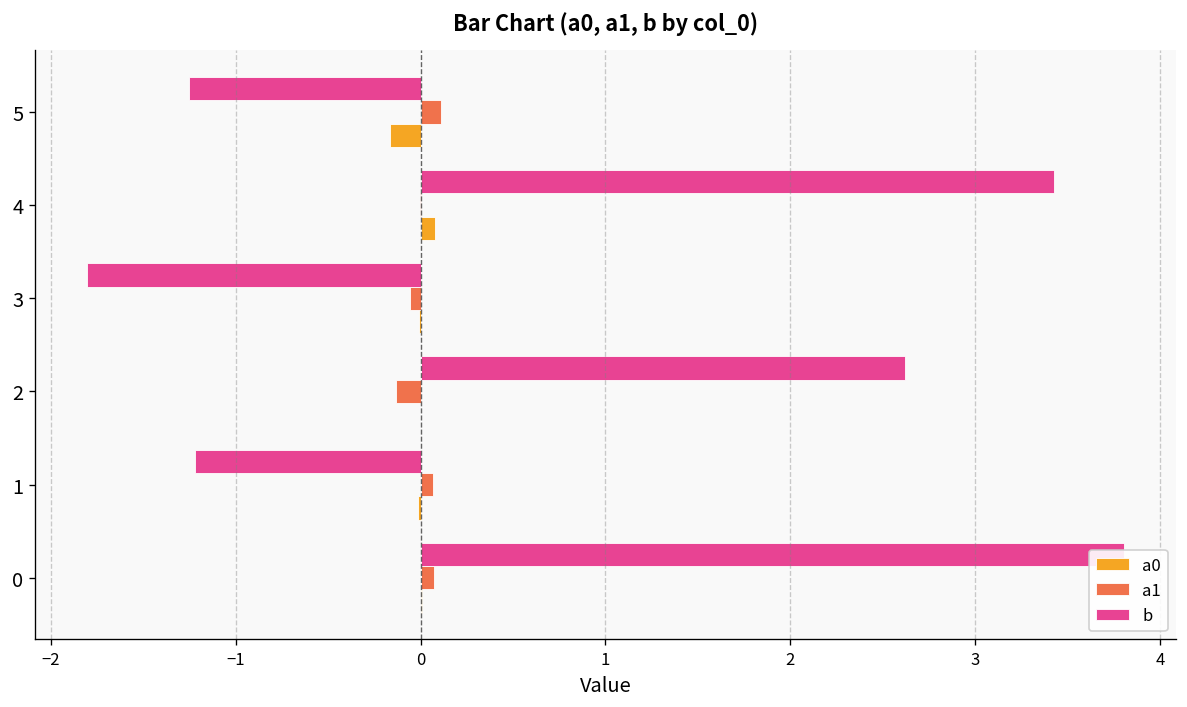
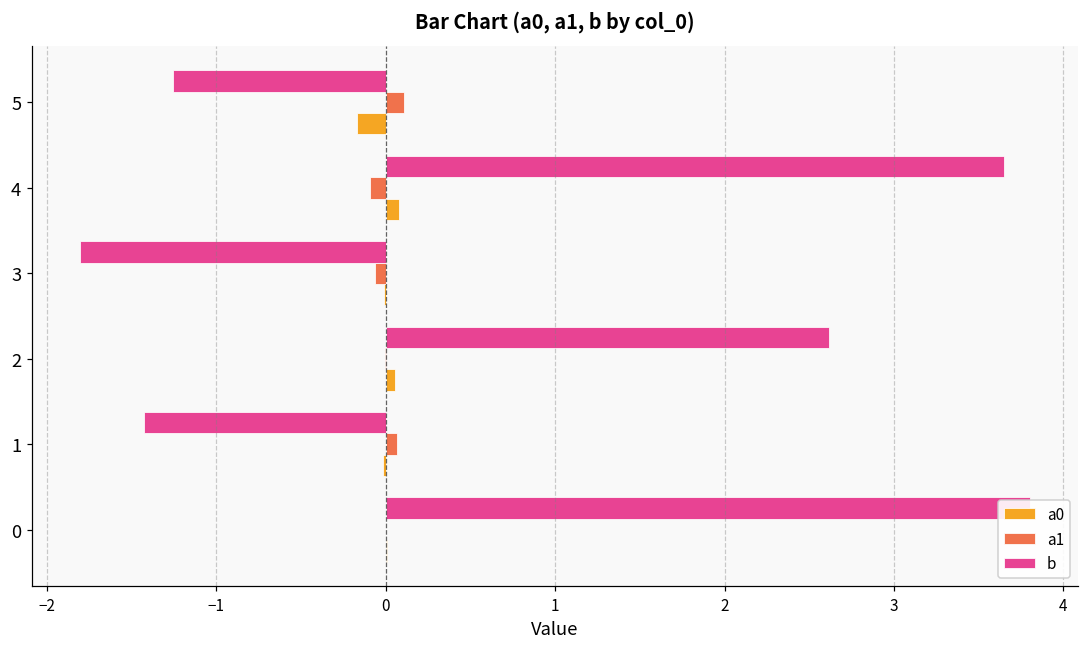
b, 4: 3.42 -> 3.65
a1, 4: 0.00 -> -0.09
a1, 2: -0.13 -> -0.01
a0, 2: 0.00 -> 0.06
b, 1: -1.22 -> -1.42
a1, 0: 0.07 -> 0.00
